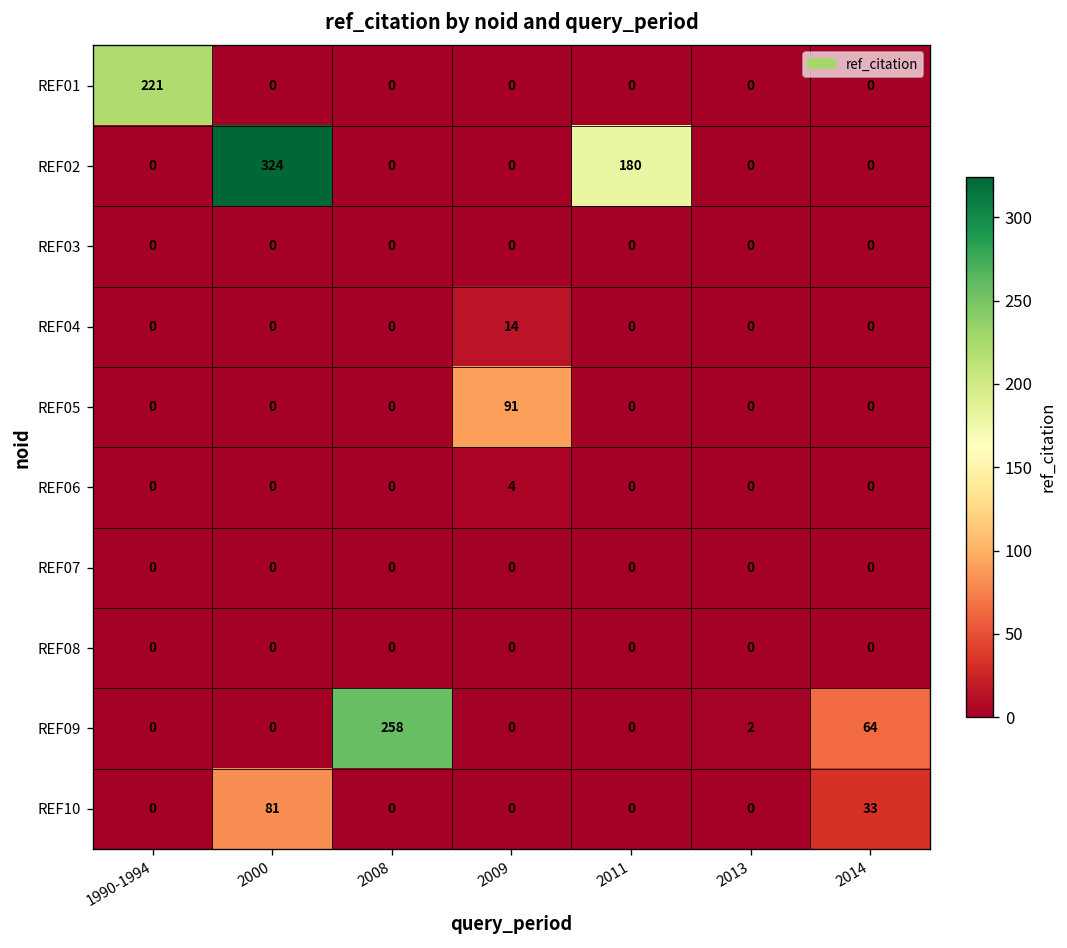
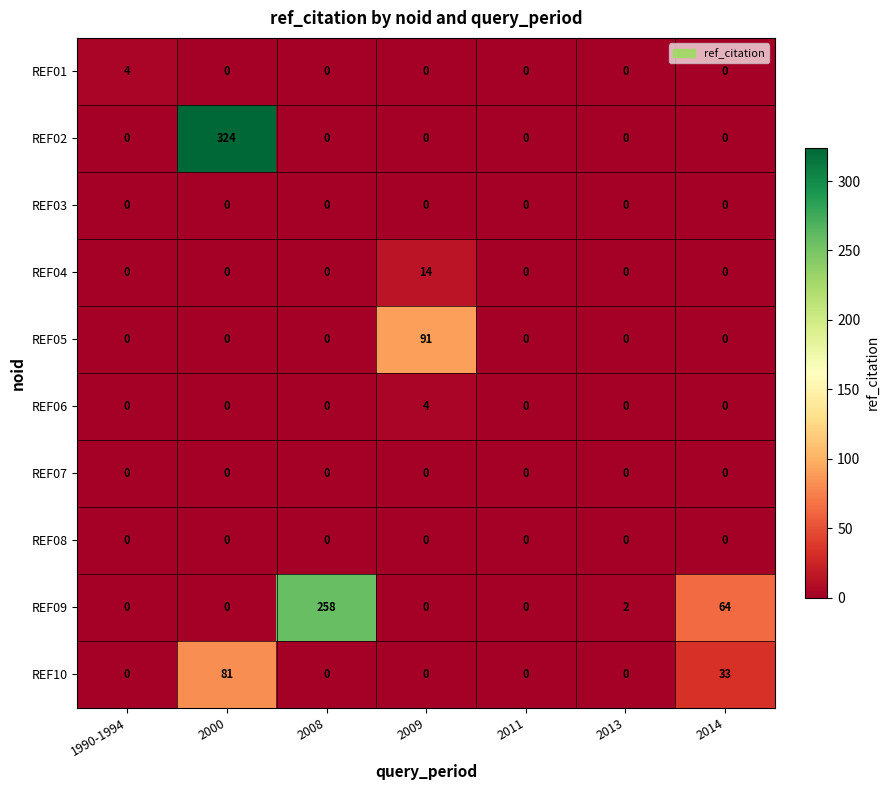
REF01, 1990-1994: 221 -> 4
REF02, 2011: 180 -> 0
